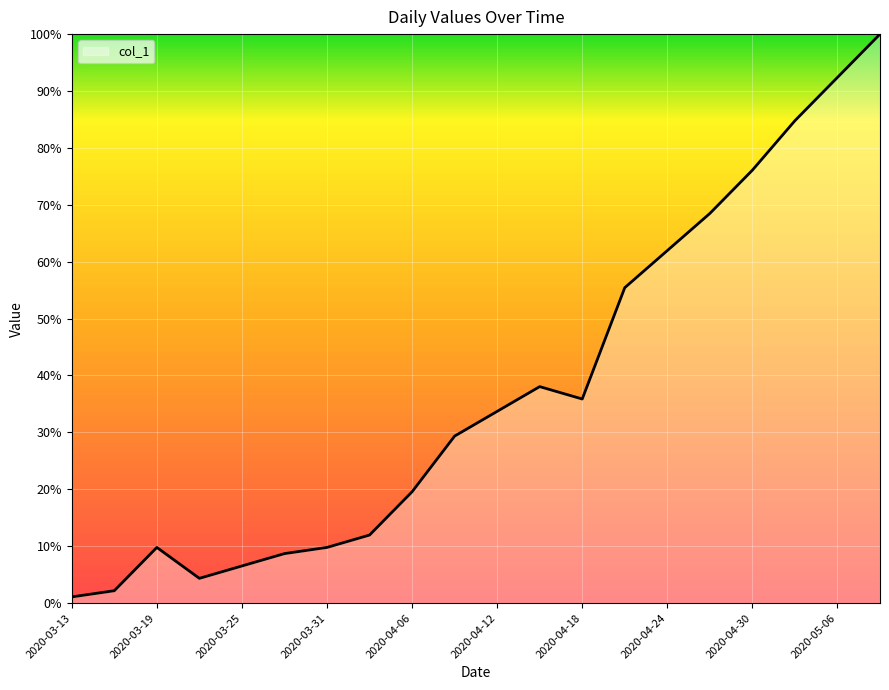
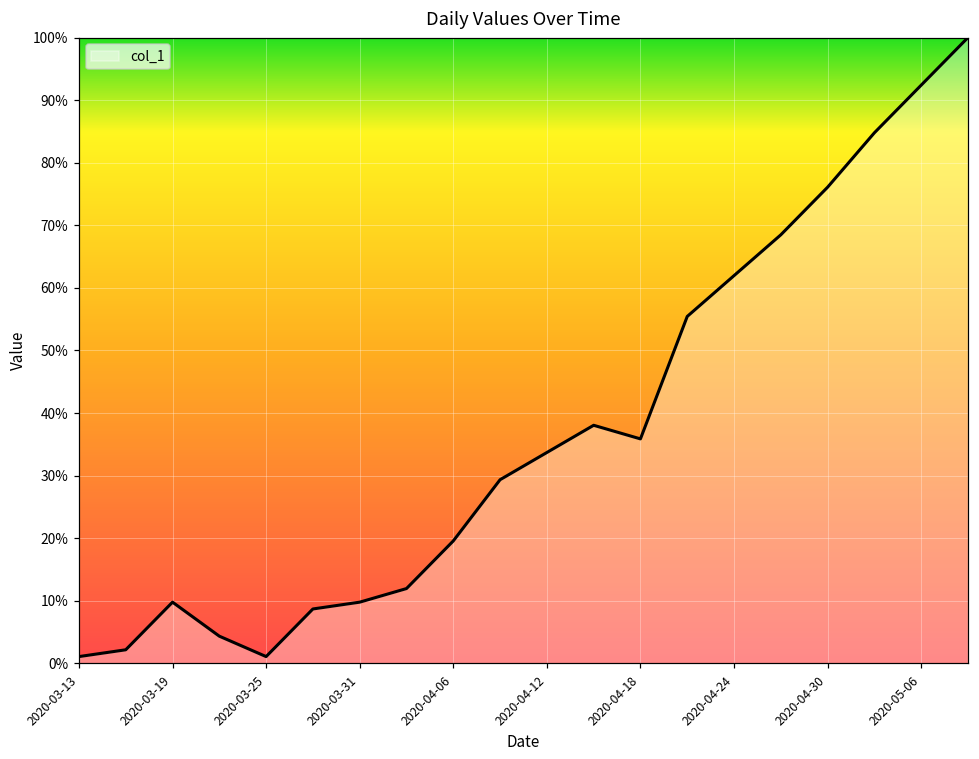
2020-03-25: 7% -> 1%
